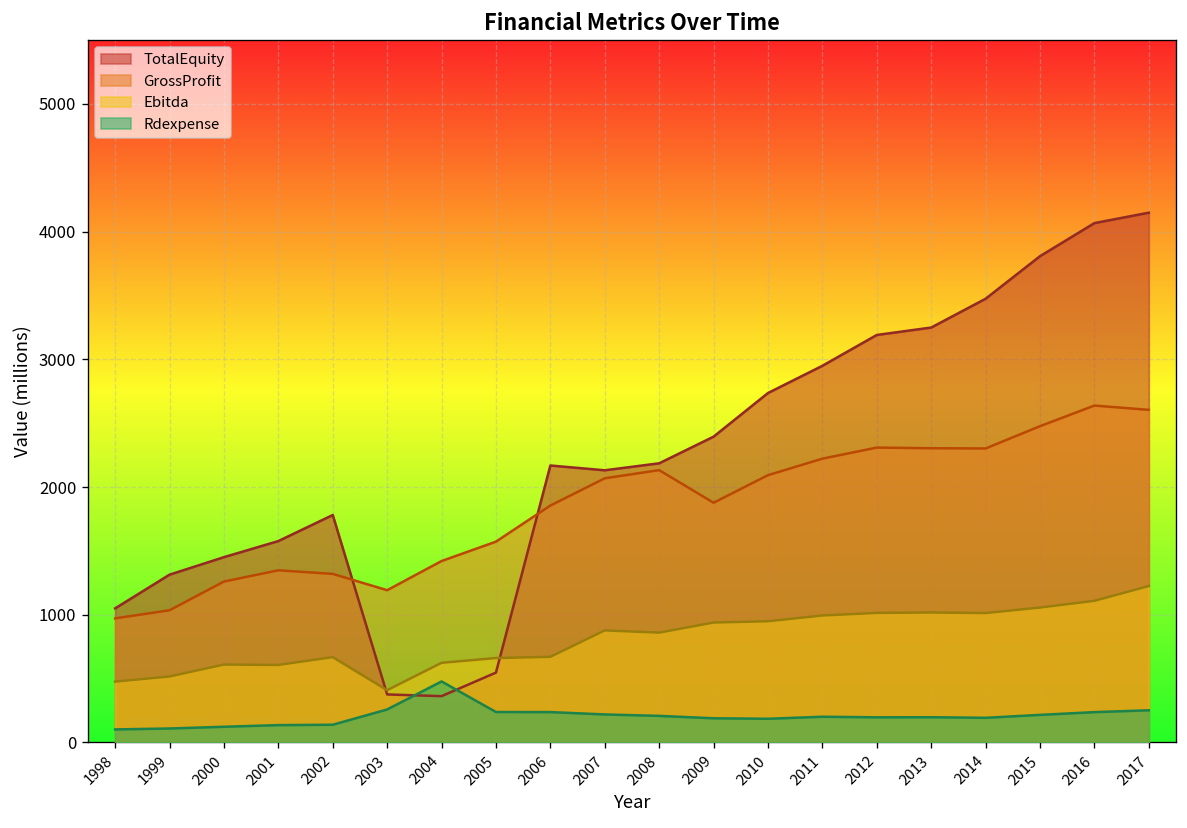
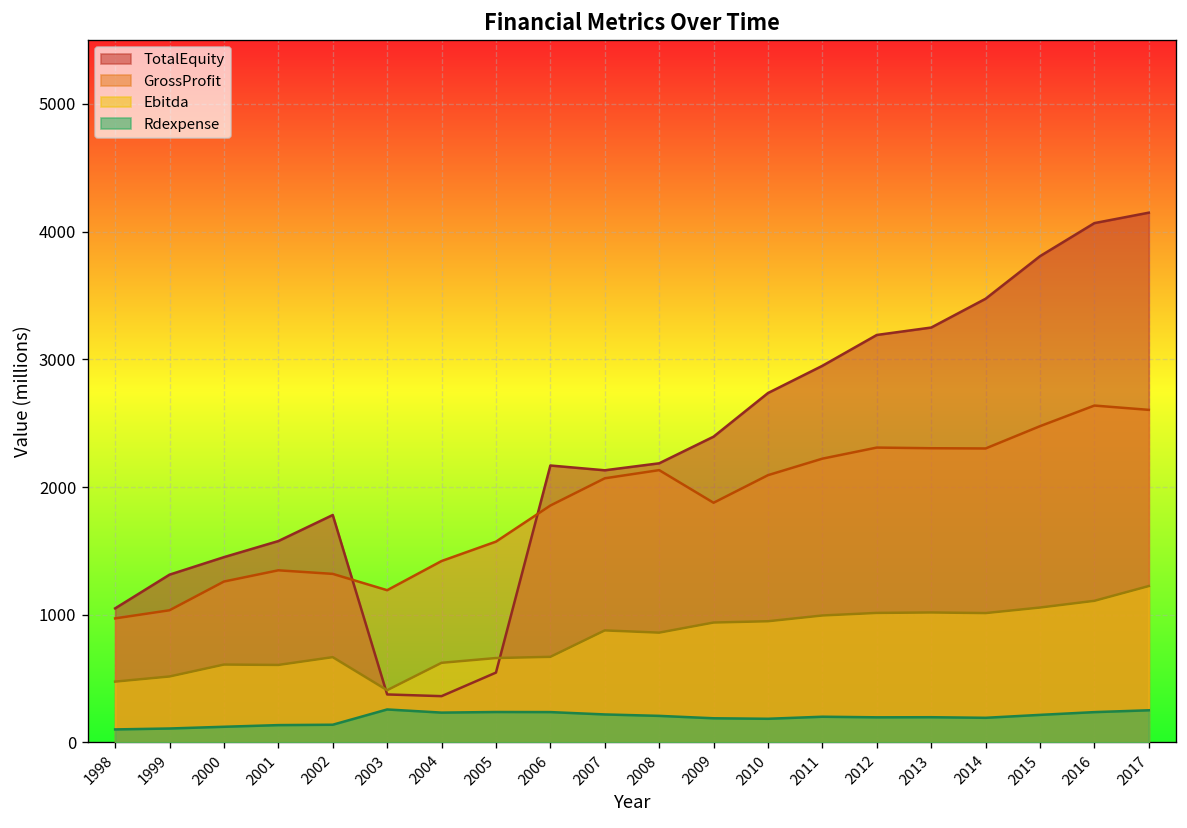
Rdexpense, 2004: 480 -> 230
